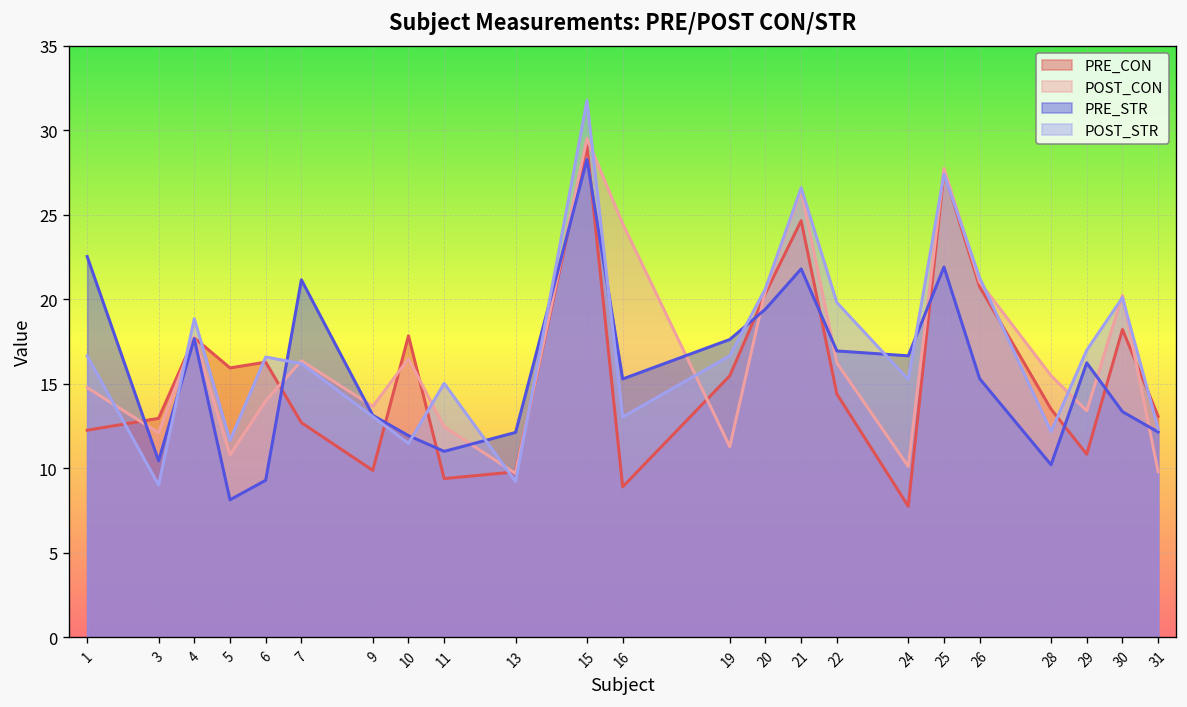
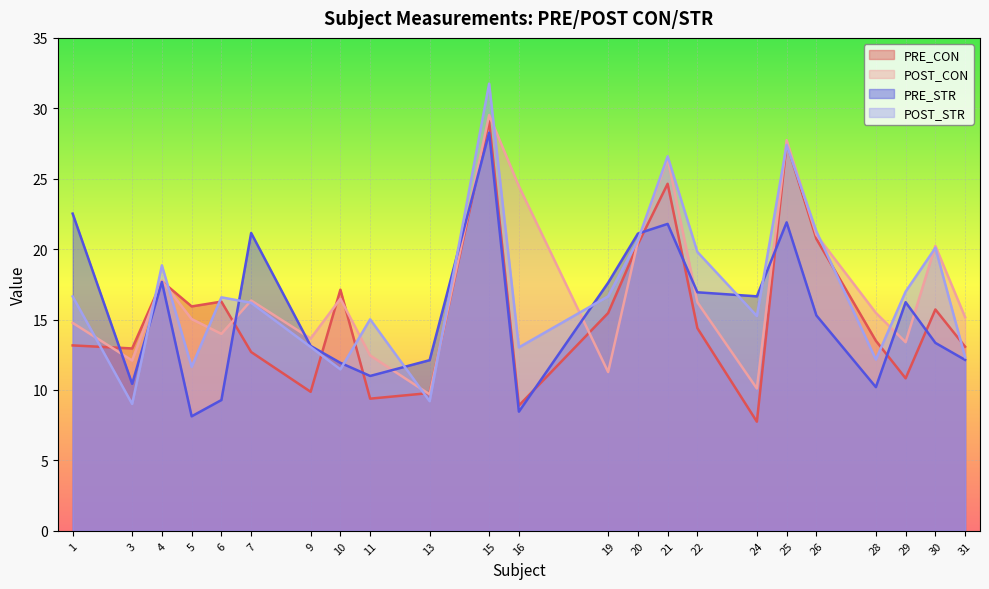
PRE_CON, 1: 12.2 -> 13.2
POST_CON, 5: 10.8 -> 15.0
PRE_CON, 10: 17.8 -> 17.1
PRE_STR, 16: 15.3 -> 8.5
PRE_STR, 20: 19.4 -> 21.1
PRE_CON, 30: 18.2 -> 15.7
POST_CON, 31: 9.8 -> 15.2
